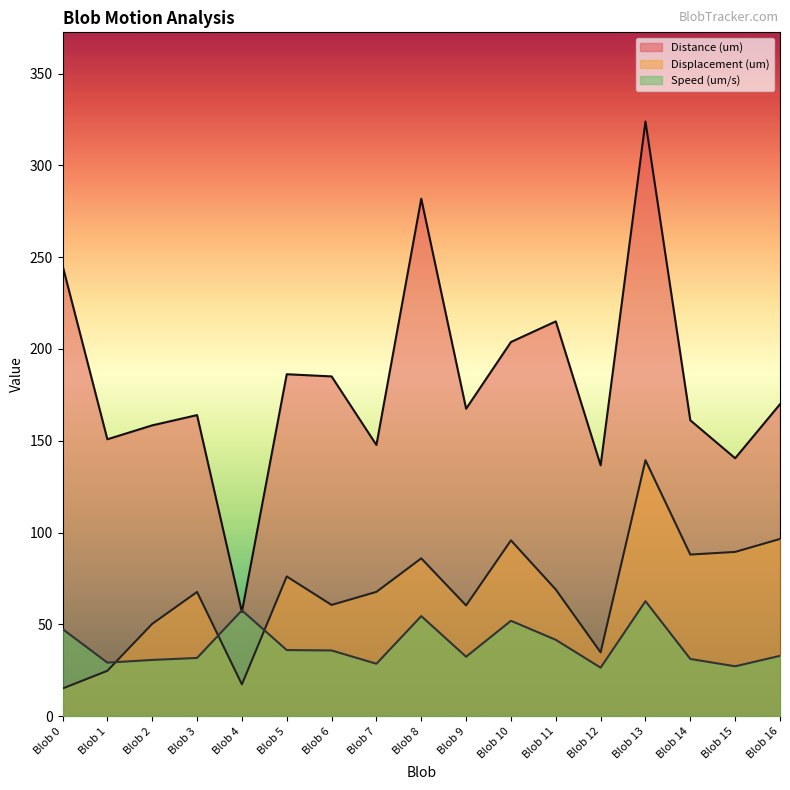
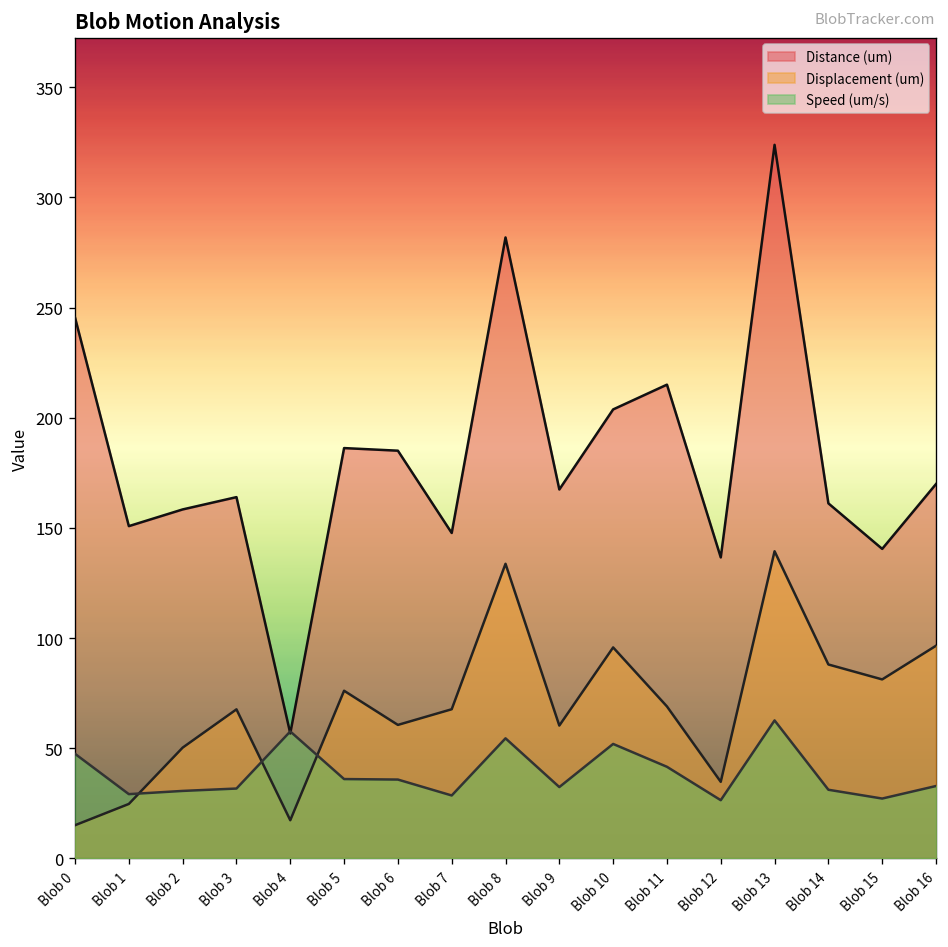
Displacement (um), Blob 8: 86 -> 134
Displacement (um), Blob 15: 89 -> 81
